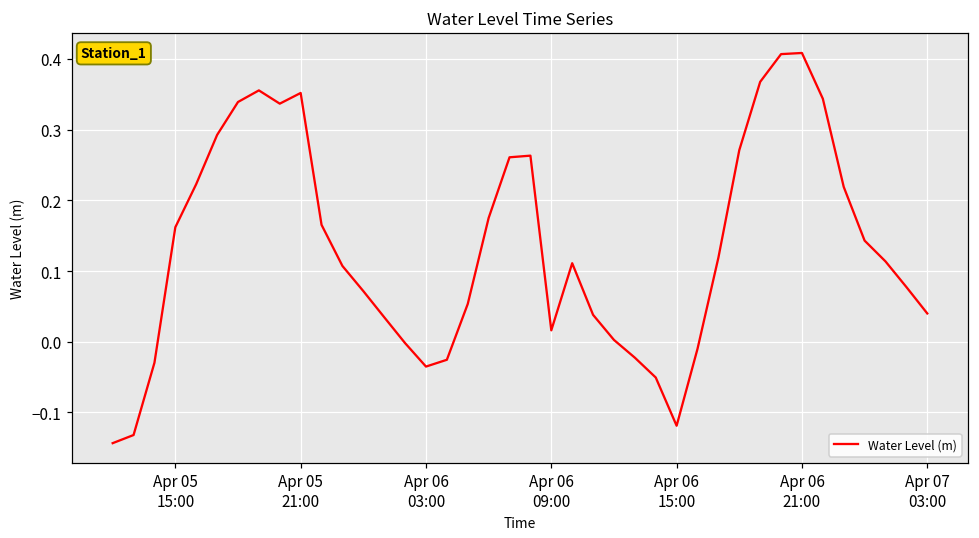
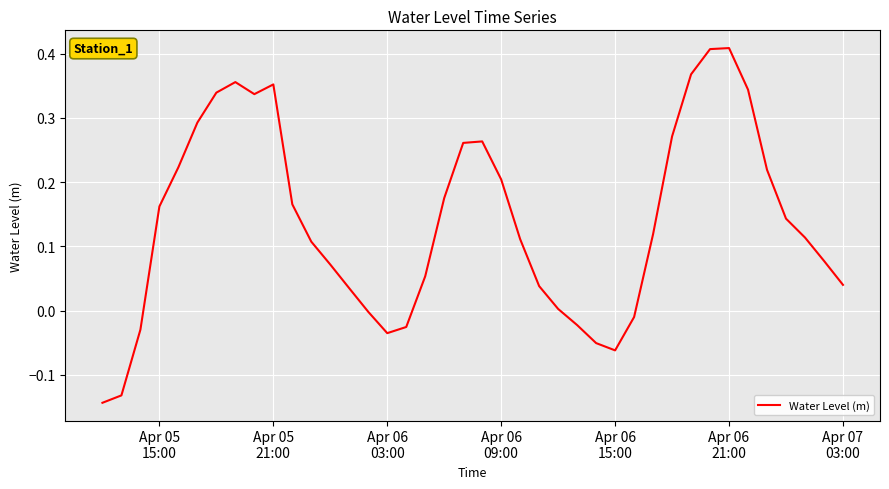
Apr 06 09:00: 0.02 -> 0.20
Apr 06 15:00: -0.12 -> -0.06
